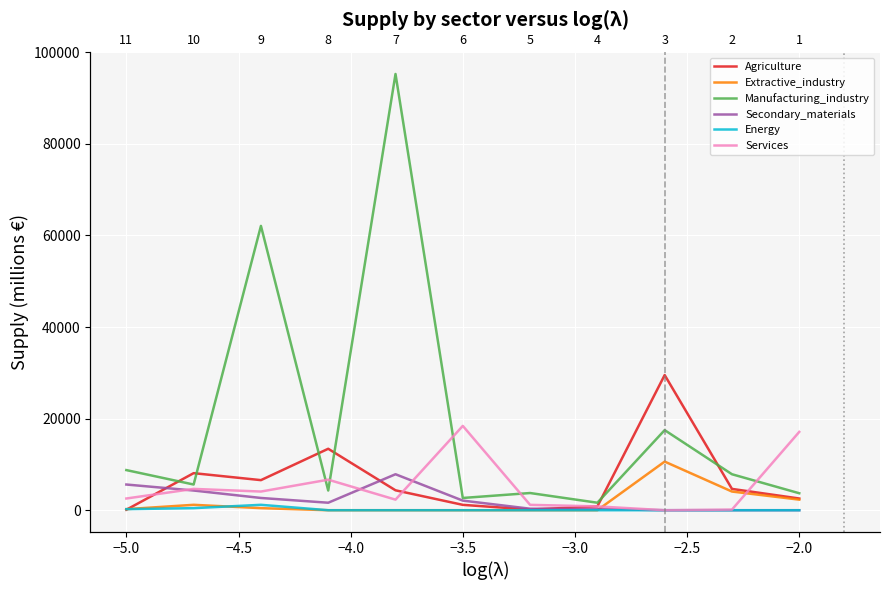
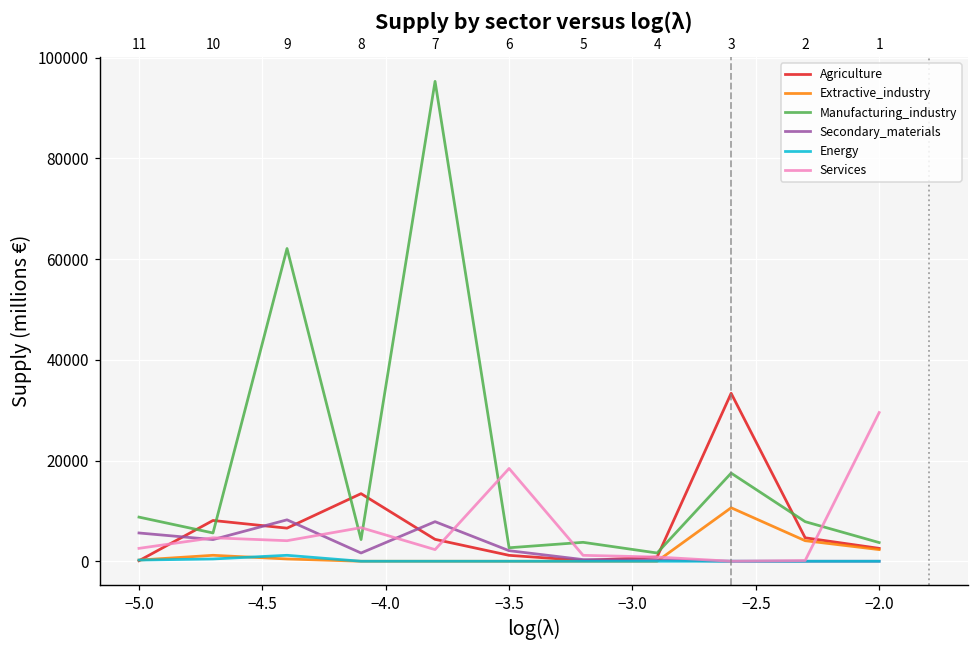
Secondary_materials, 9: 3000 -> 8000
Agriculture, 3: 30000 -> 33000
Services, −2.0: 17000 -> 30000
